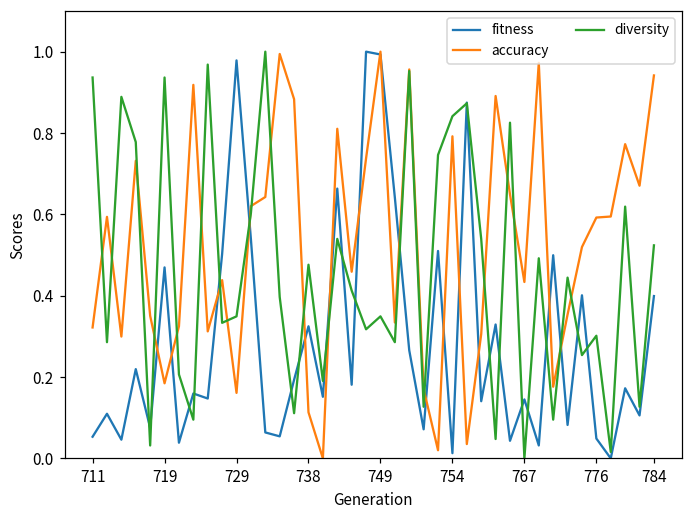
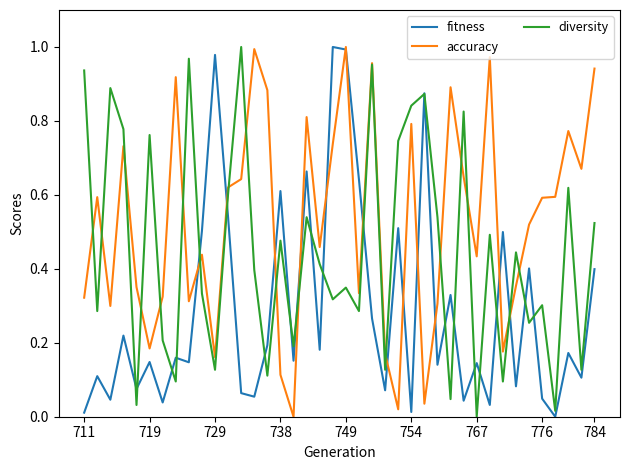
fitness, 711: 0.05 -> 0.01
fitness, 719: 0.47 -> 0.15
diversity, 719: 0.94 -> 0.76
diversity, 729: 0.35 -> 0.13
fitness, 738: 0.32 -> 0.61
